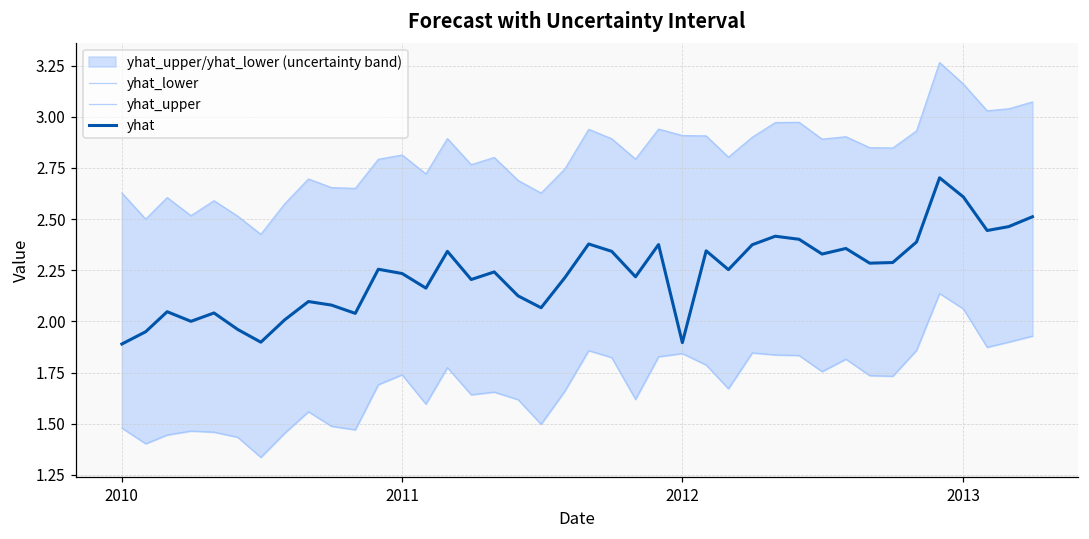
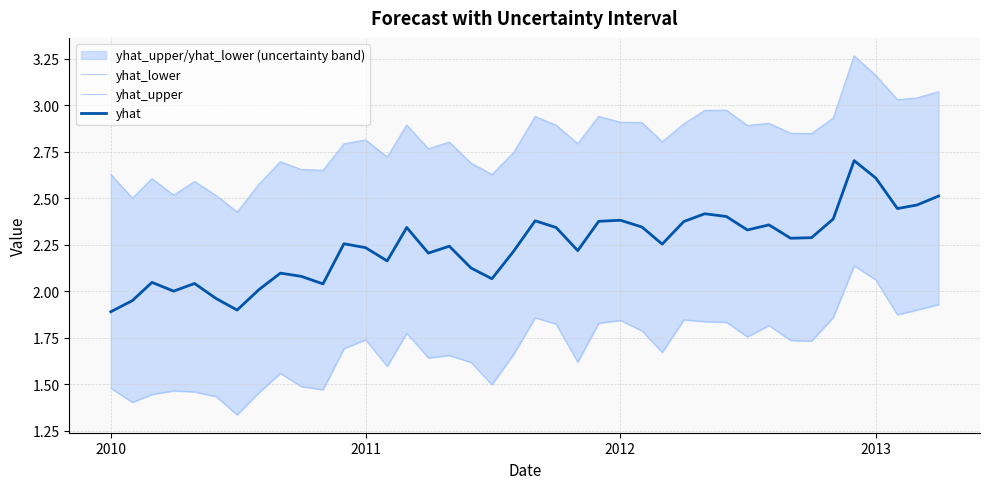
yhat, 2012: 1.90 -> 2.38
